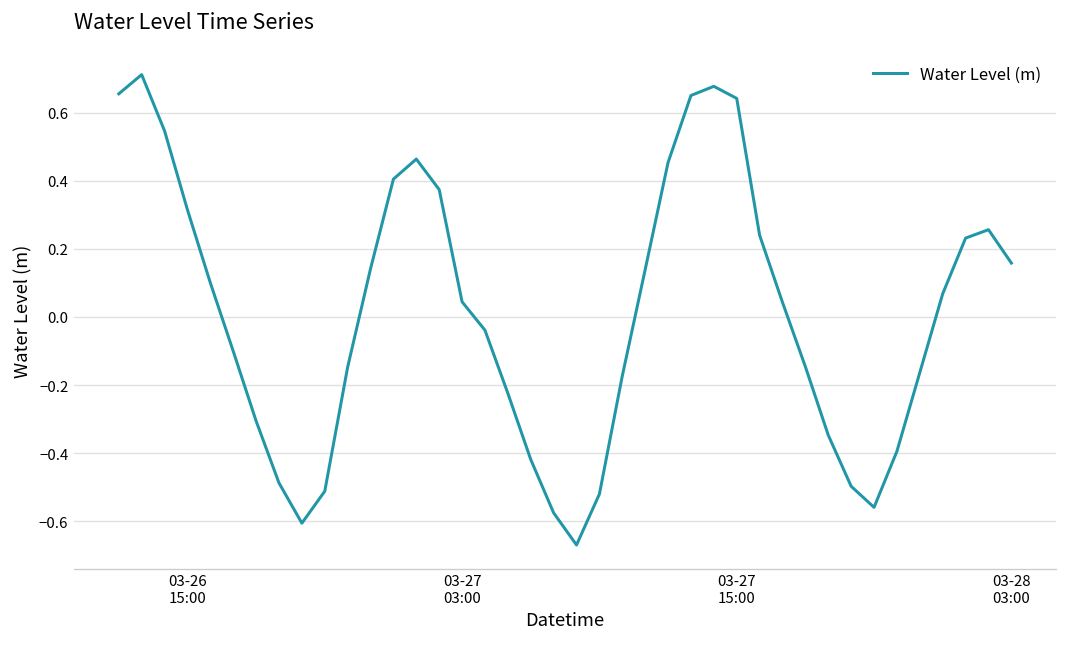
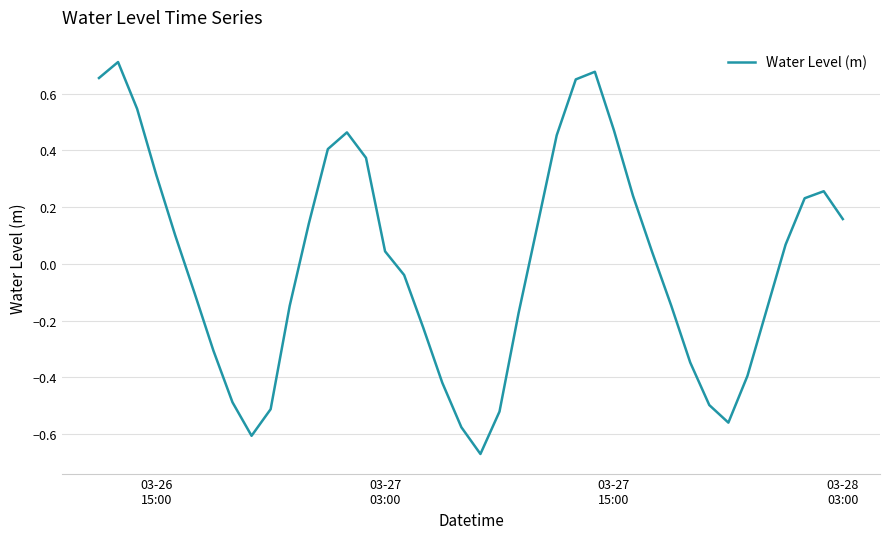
03-27 15:00: 0.64 -> 0.47
